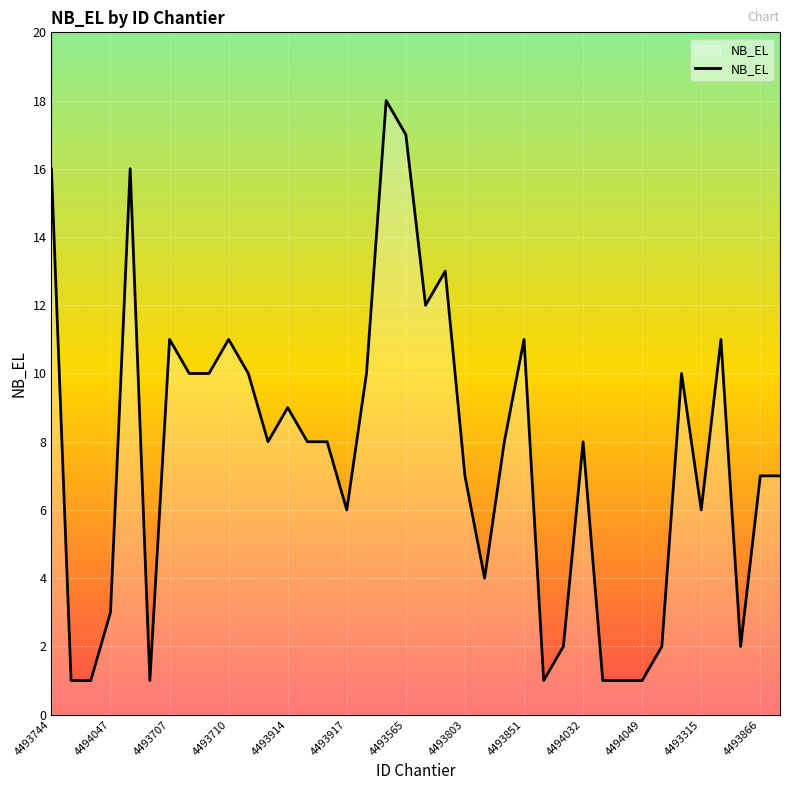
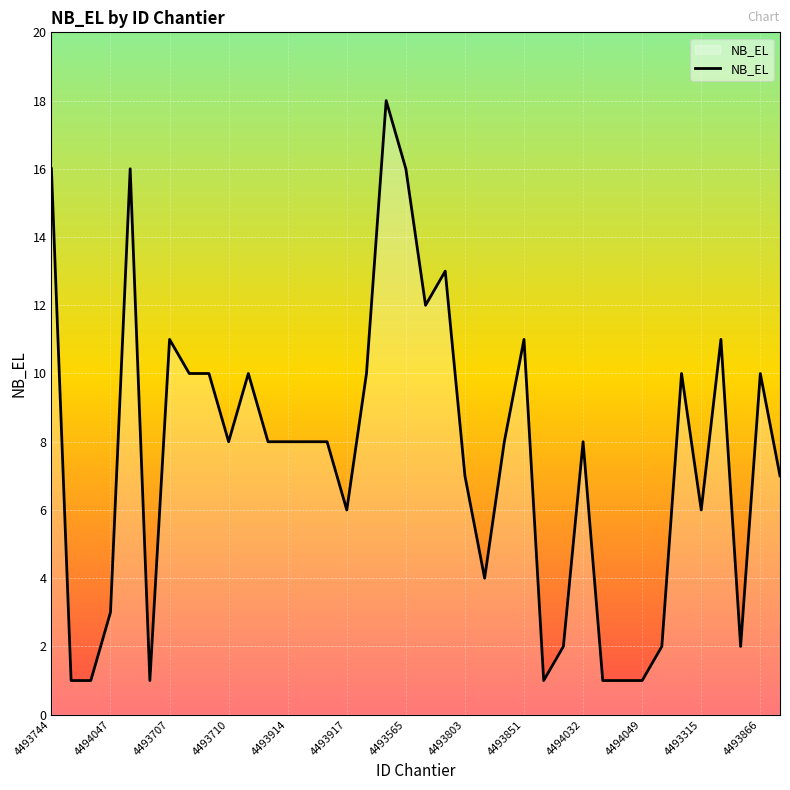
4493710: 11 -> 8
4493914: 9 -> 8
4493565: 17 -> 16
4493866: 7 -> 10
